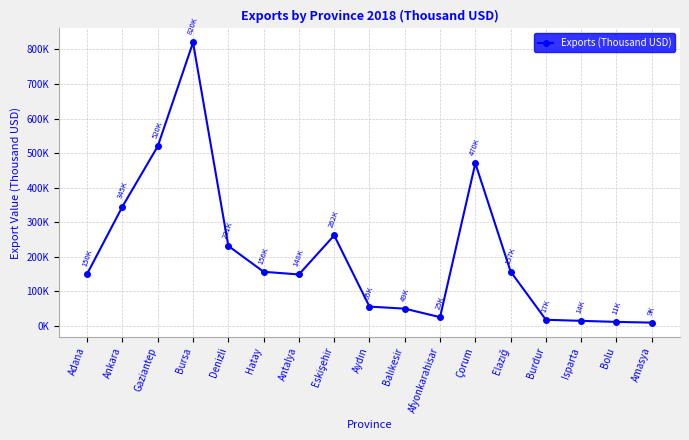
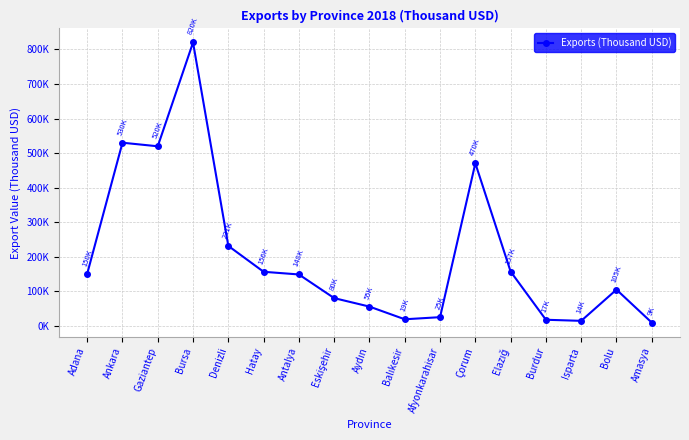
Ankara: 345K -> 530K
Eskişehir: 262K -> 80K
Balıkesir: 49K -> 19K
Bolu: 11K -> 105K
